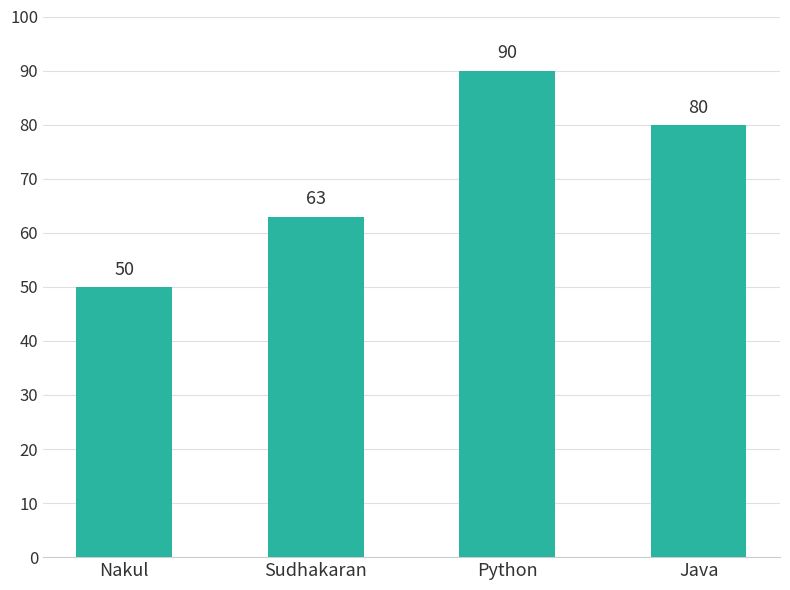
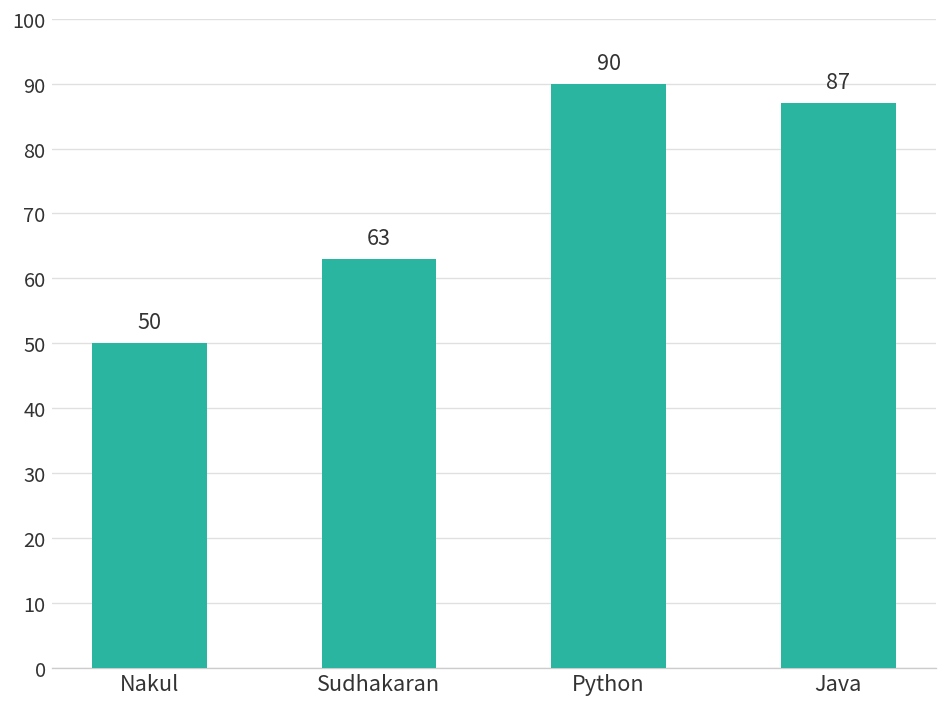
Java: 80 -> 87
